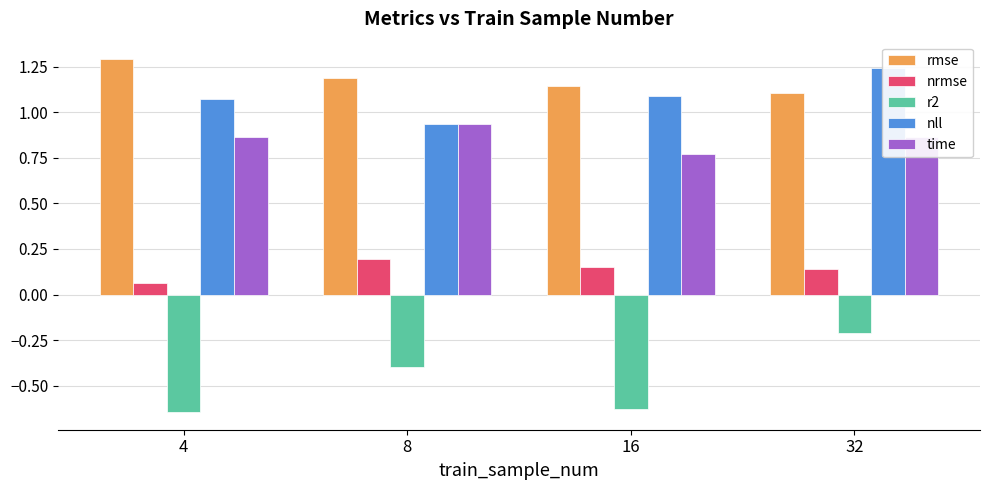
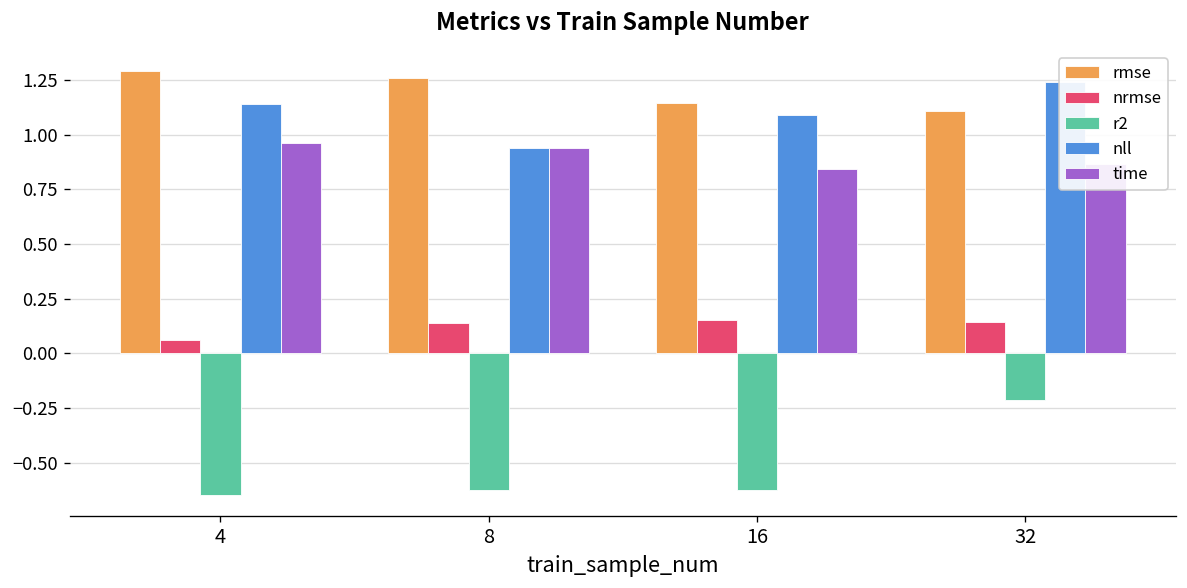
nll, 4: 1.07 -> 1.14
time, 4: 0.86 -> 0.96
rmse, 8: 1.19 -> 1.26
nrmse, 8: 0.20 -> 0.14
r2, 8: -0.40 -> -0.62
time, 16: 0.77 -> 0.85
